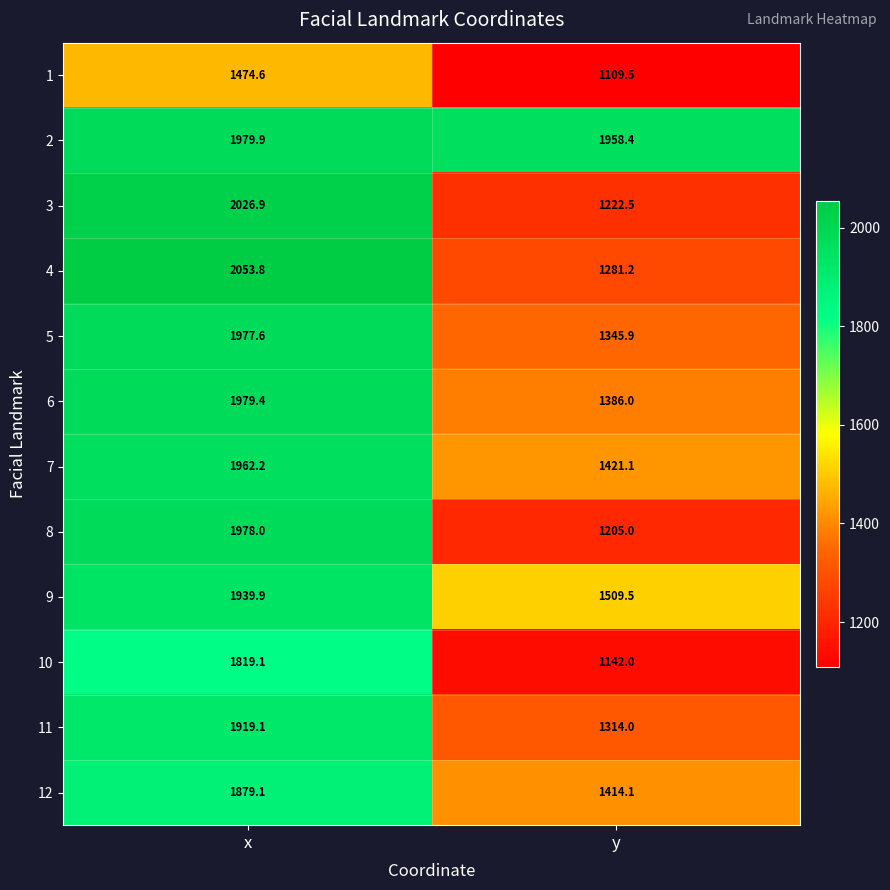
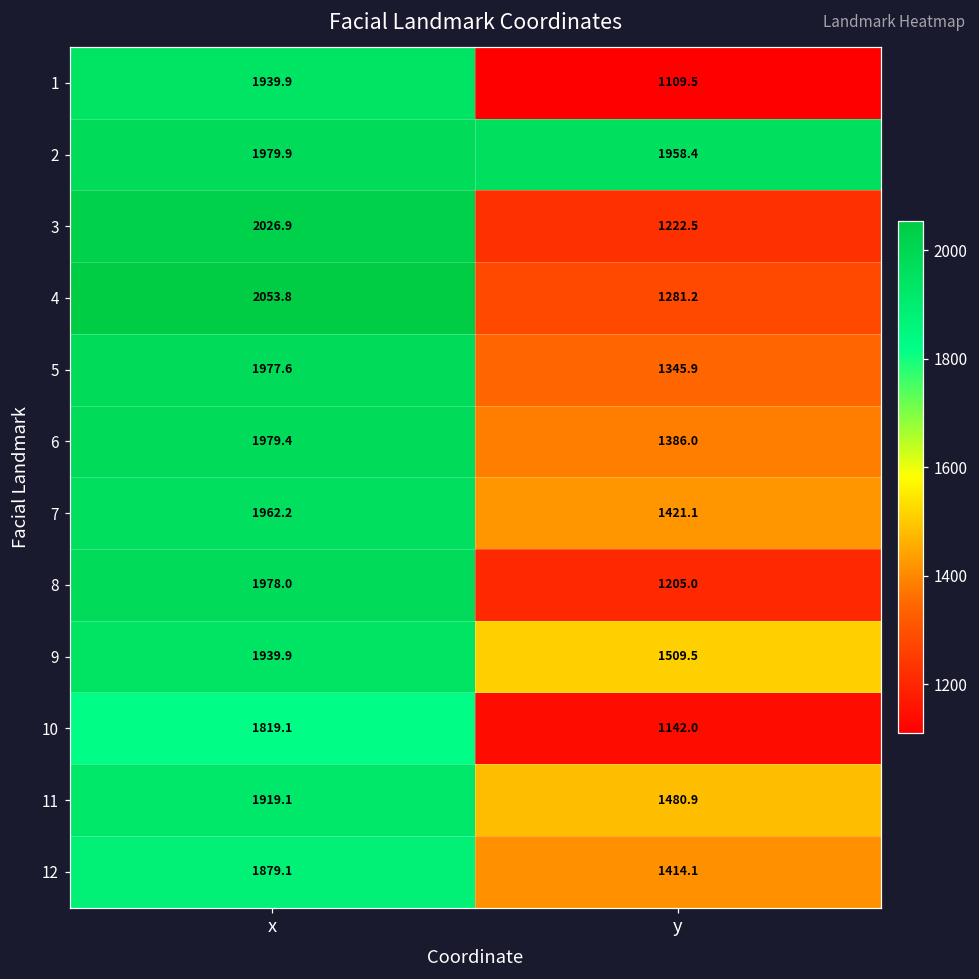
1, x: 1474.6 -> 1939.9
11, y: 1314.0 -> 1480.9
